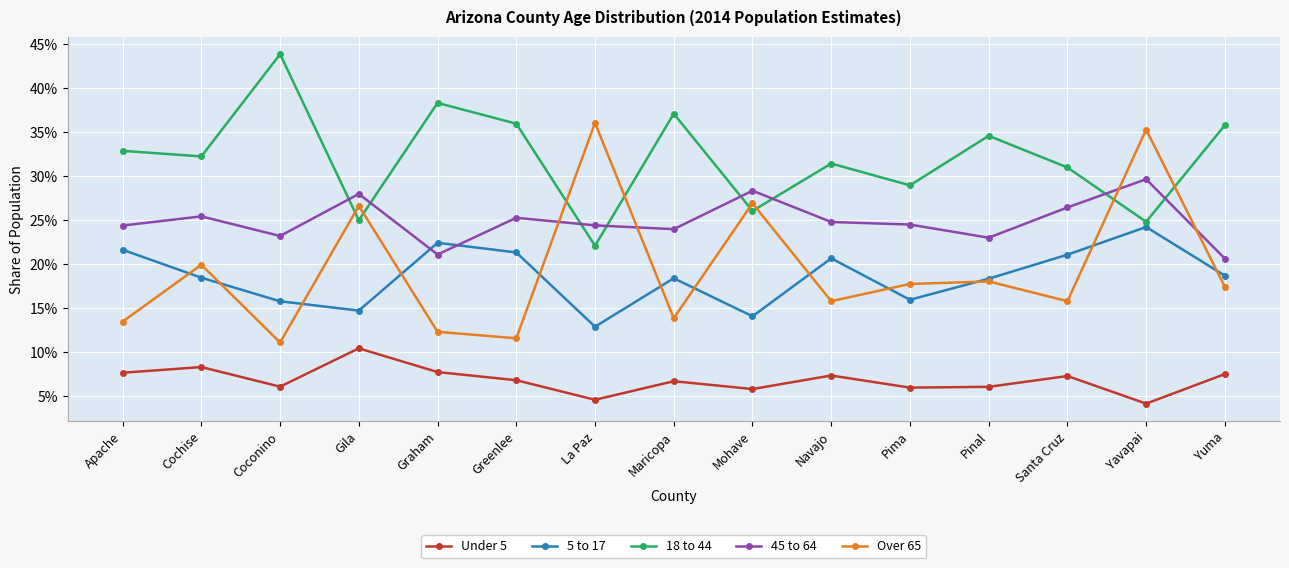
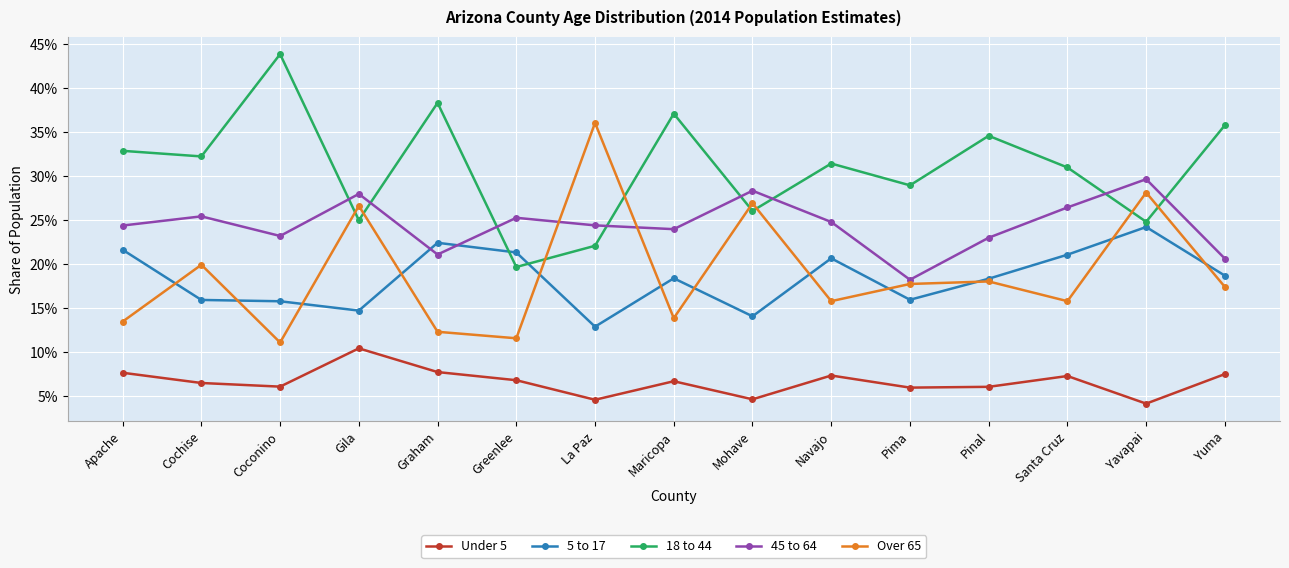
Under 5, Cochise: 8% -> 6%
5 to 17, Cochise: 18% -> 16%
18 to 44, Greenlee: 36% -> 20%
Under 5, Mohave: 6% -> 5%
45 to 64, Pima: 25% -> 18%
Over 65, Yavapai: 35% -> 28%
